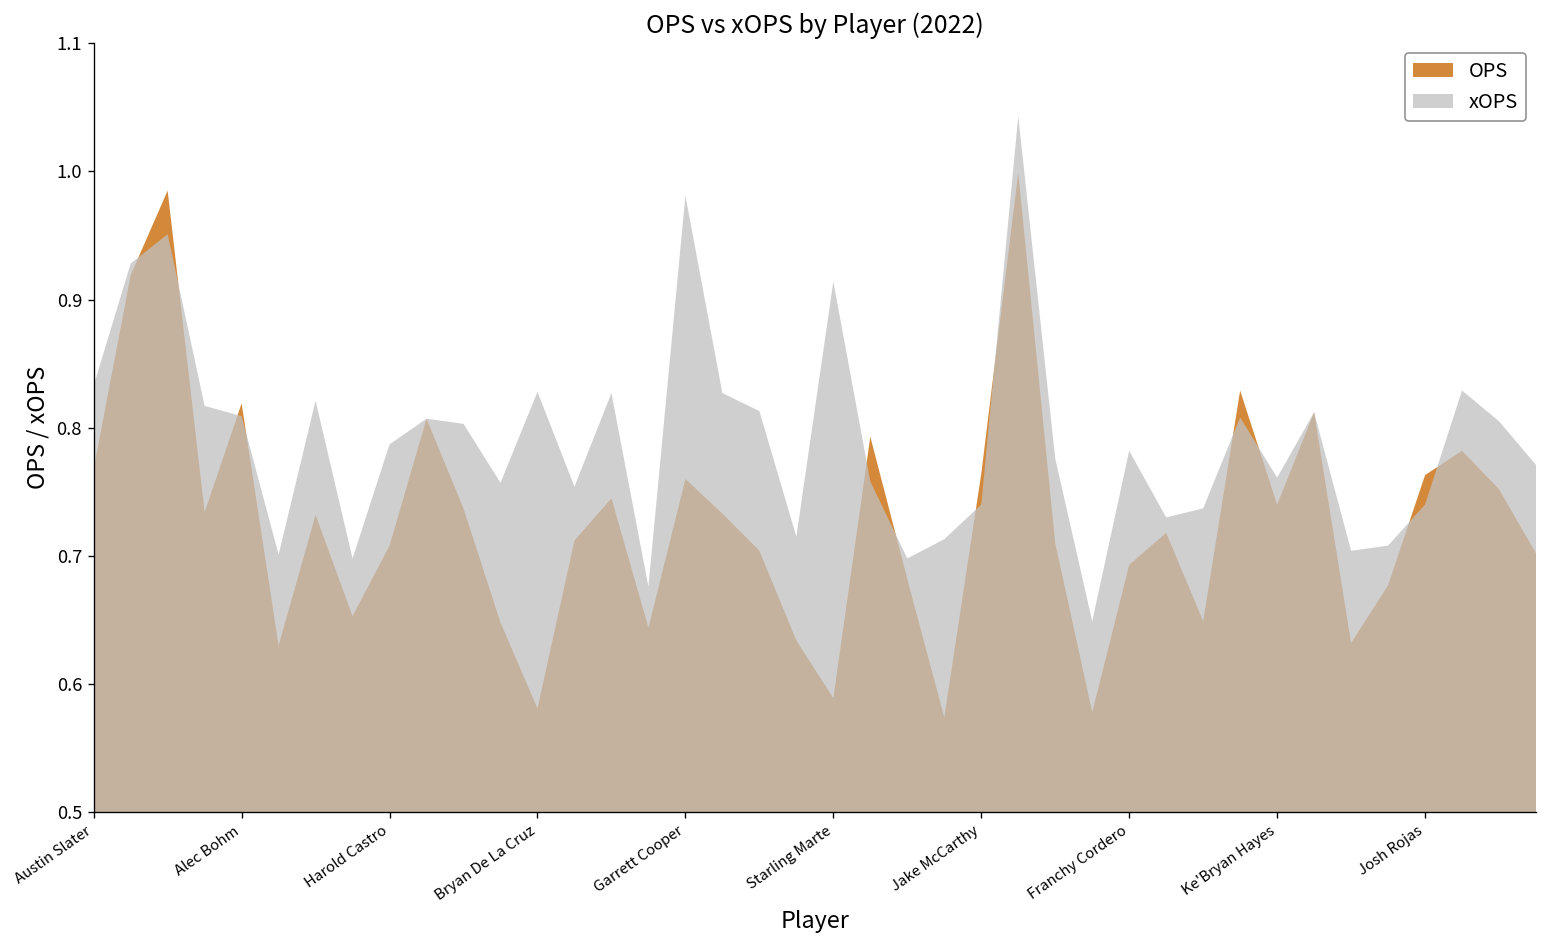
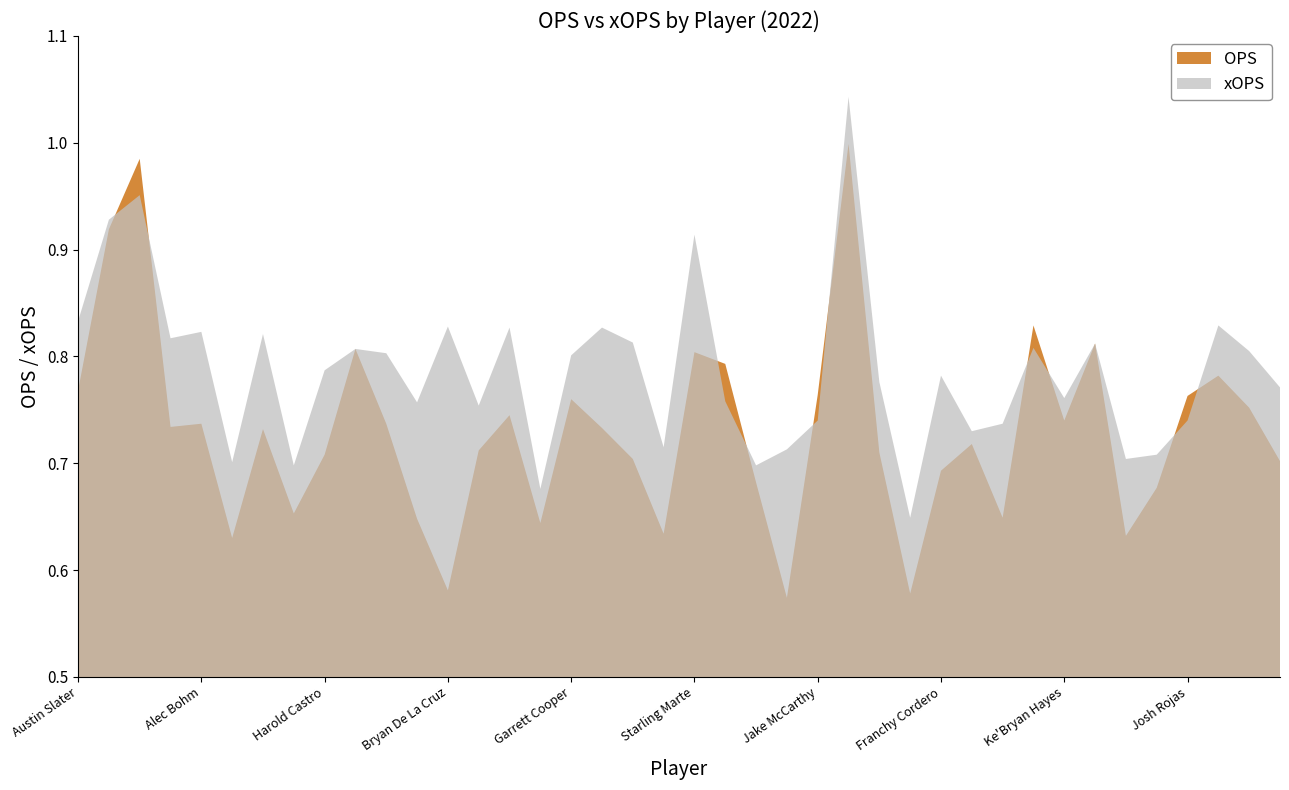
OPS, Alec Bohm: 0.819 -> 0.737
xOPS, Alec Bohm: 0.809 -> 0.823
xOPS, Garrett Cooper: 0.981 -> 0.801
OPS, Starling Marte: 0.589 -> 0.804
